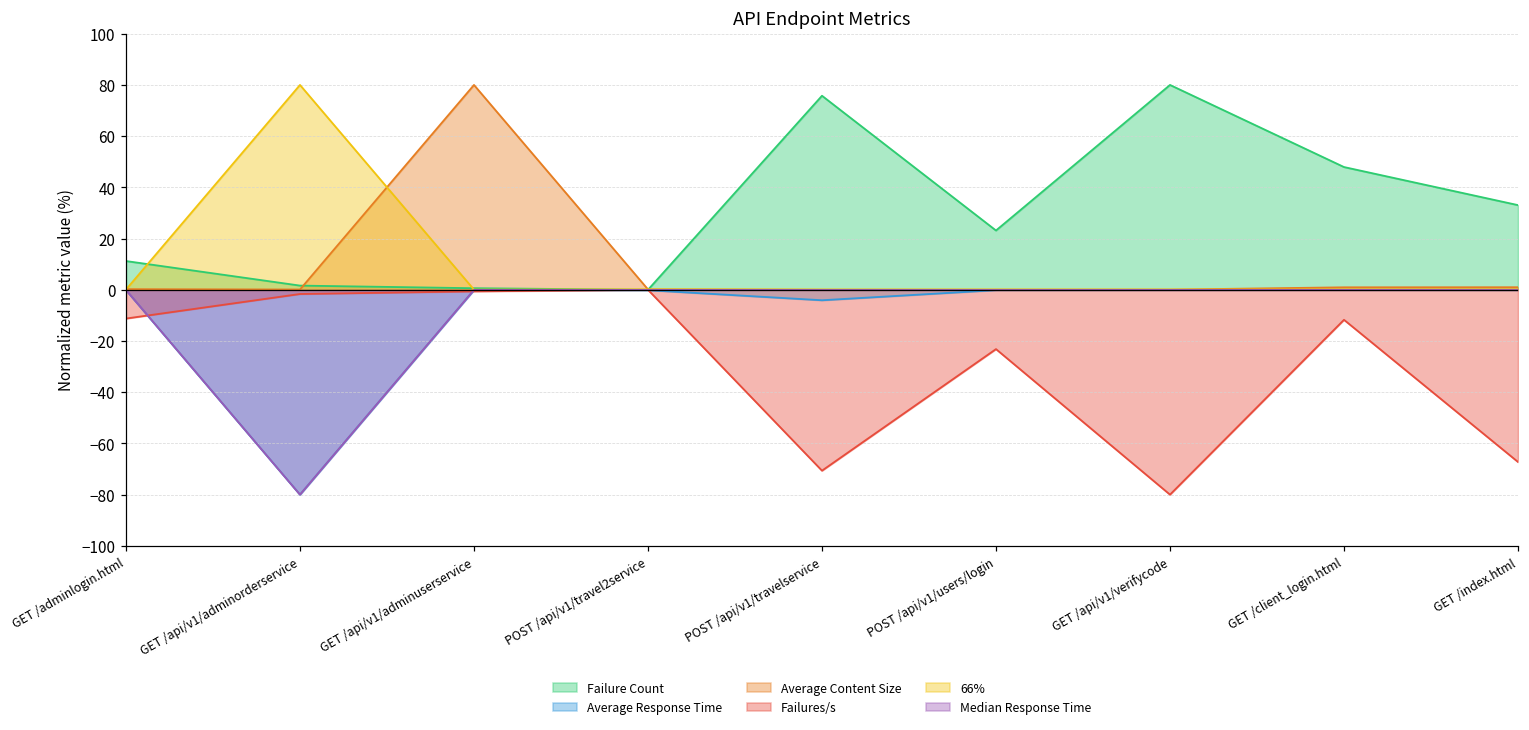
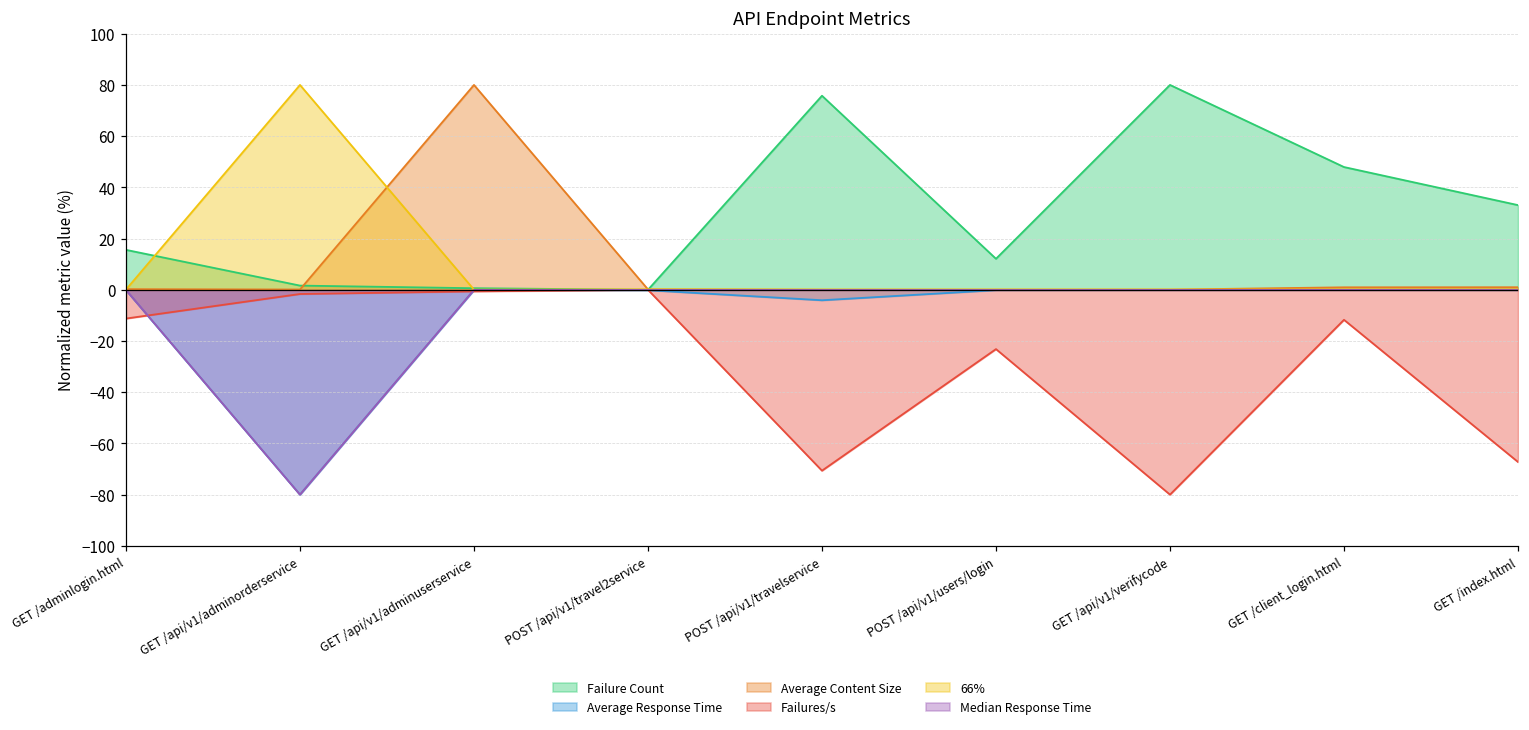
Failure Count, GET /adminlogin.html: 11 -> 16
Failure Count, POST /api/v1/users/login: 23 -> 12
